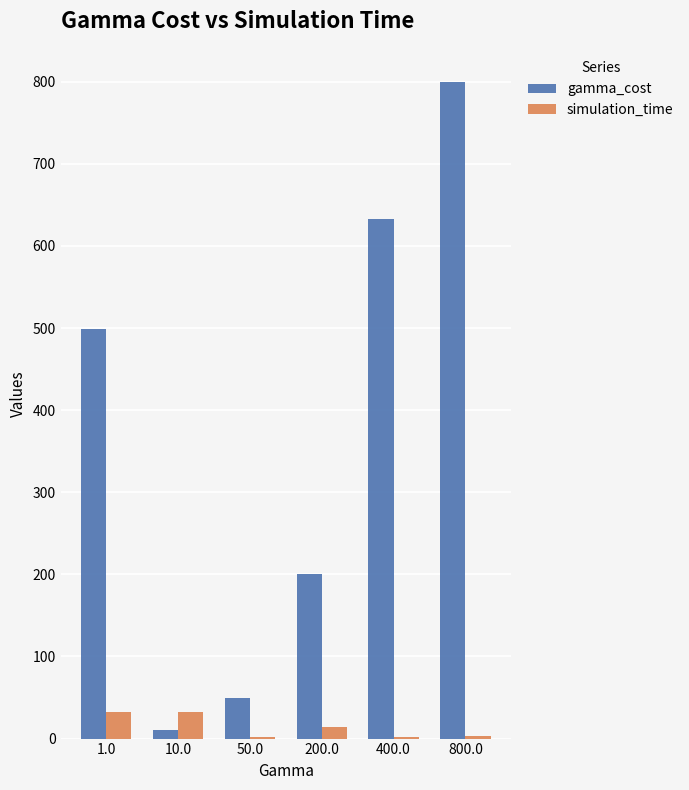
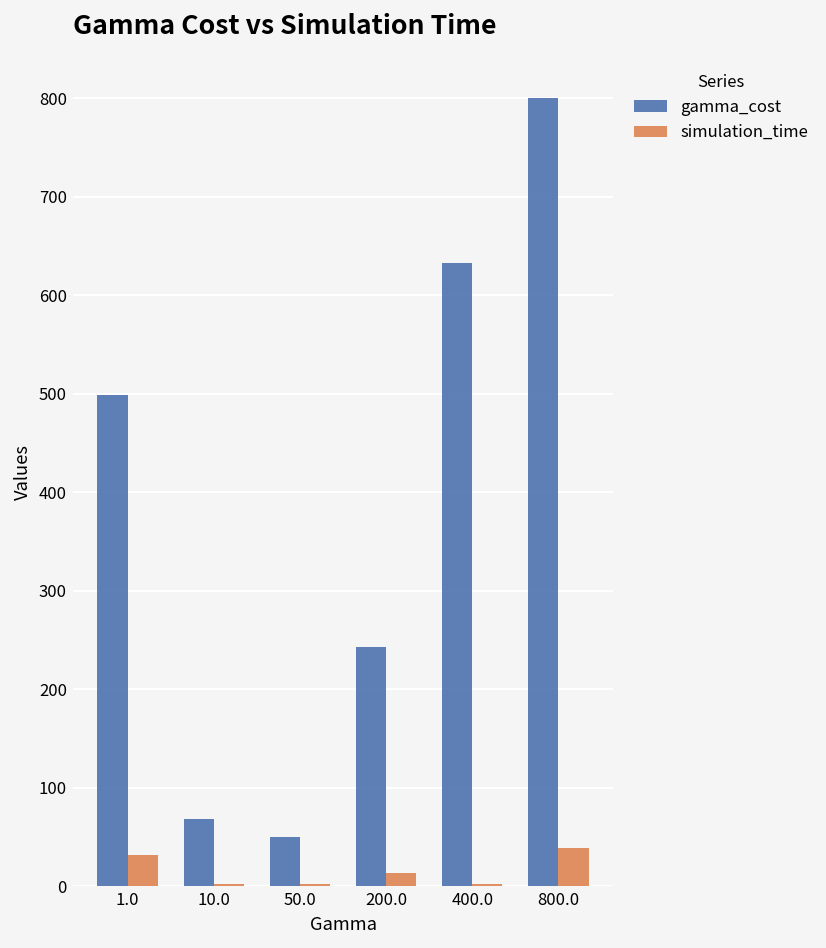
gamma_cost, 10.0: 10 -> 70
simulation_time, 10.0: 30 -> 0
gamma_cost, 200.0: 200 -> 240
simulation_time, 800.0: 0 -> 40
